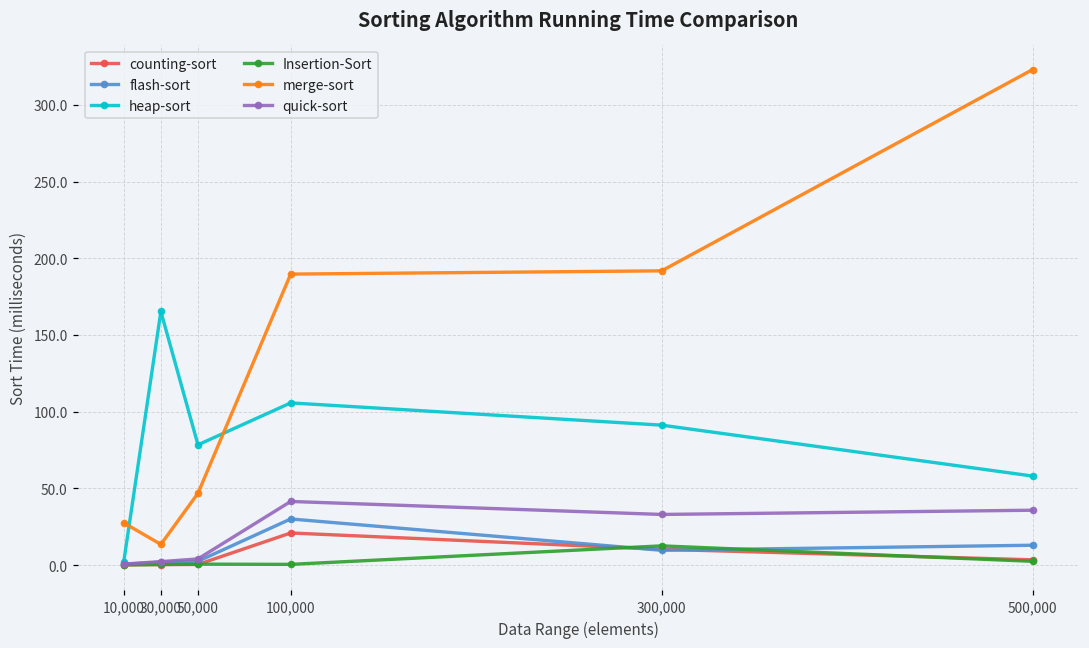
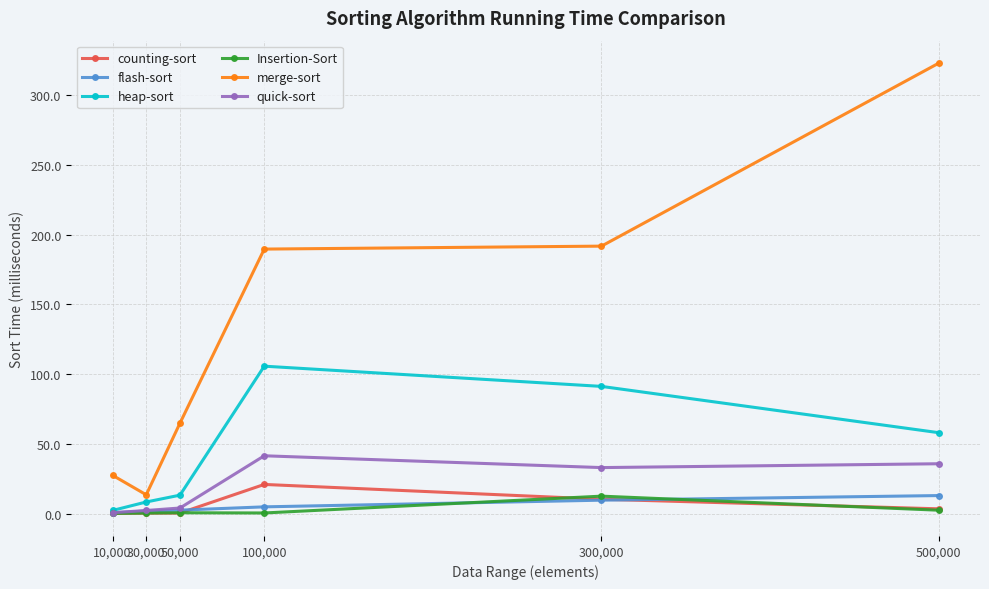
heap-sort, 30,000: 165 -> 8
heap-sort, 50,000: 78 -> 13
merge-sort, 50,000: 47 -> 65
flash-sort, 100,000: 30 -> 5
